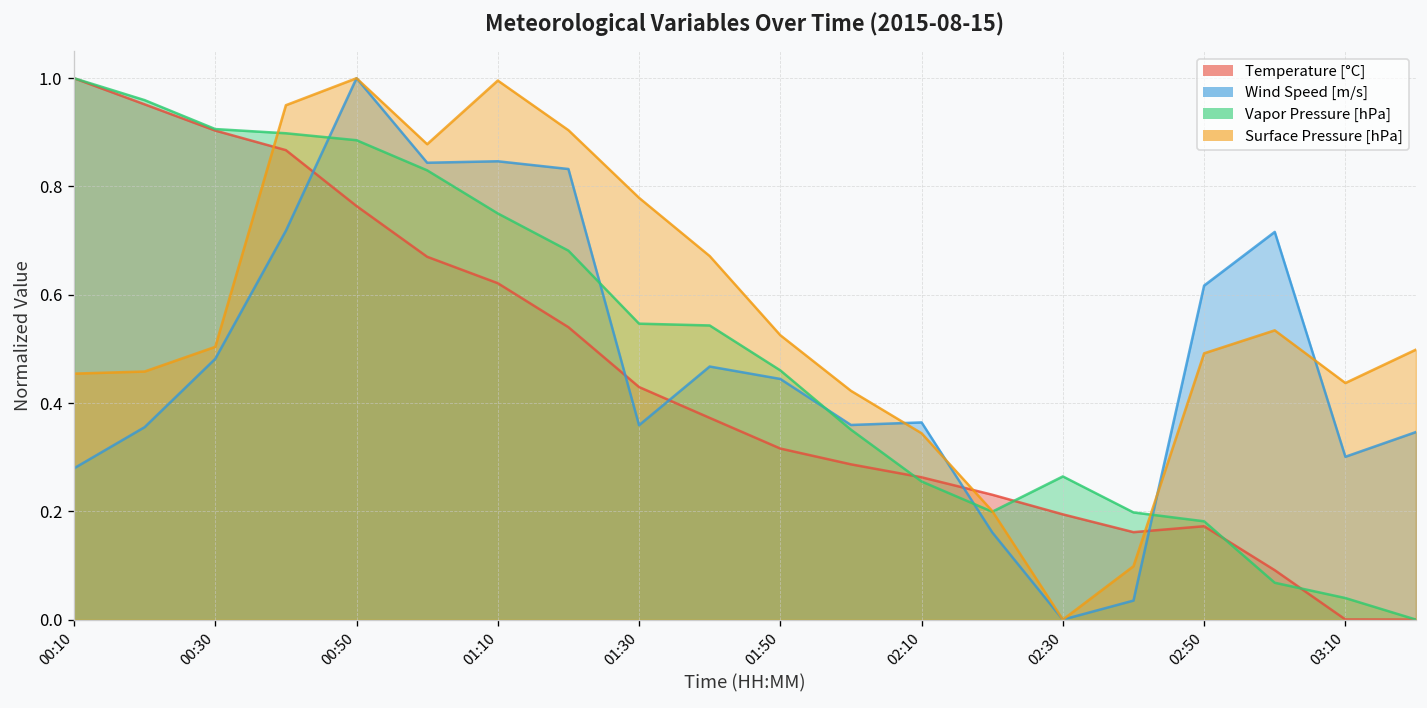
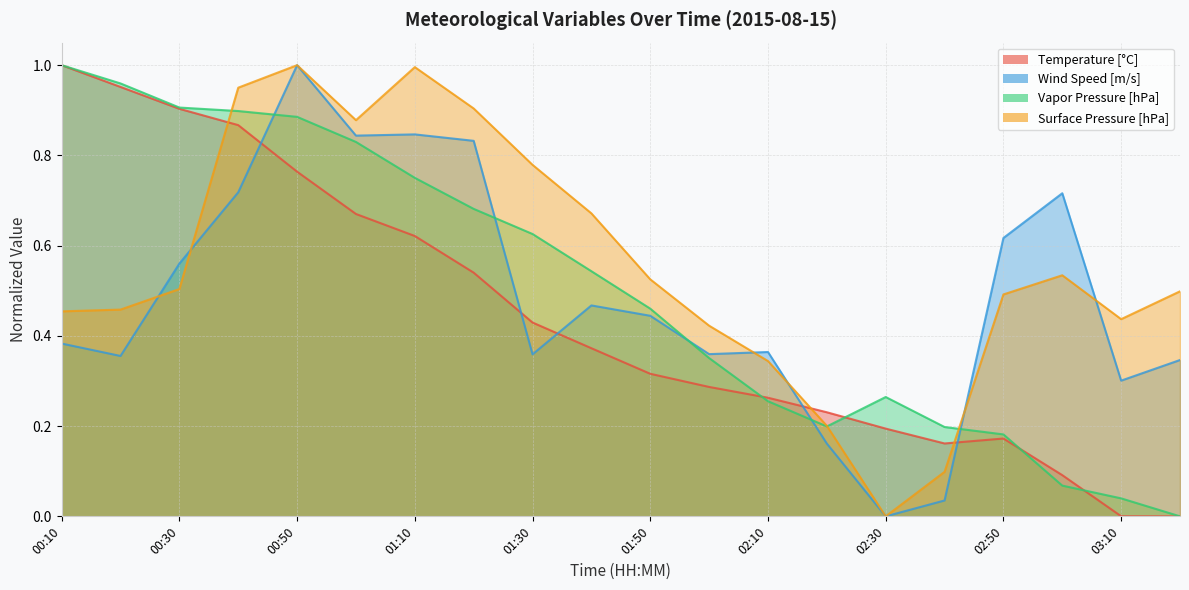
Wind Speed [m/s], 00:10: 0.28 -> 0.38
Wind Speed [m/s], 00:30: 0.48 -> 0.56
Vapor Pressure [hPa], 01:30: 0.55 -> 0.63
